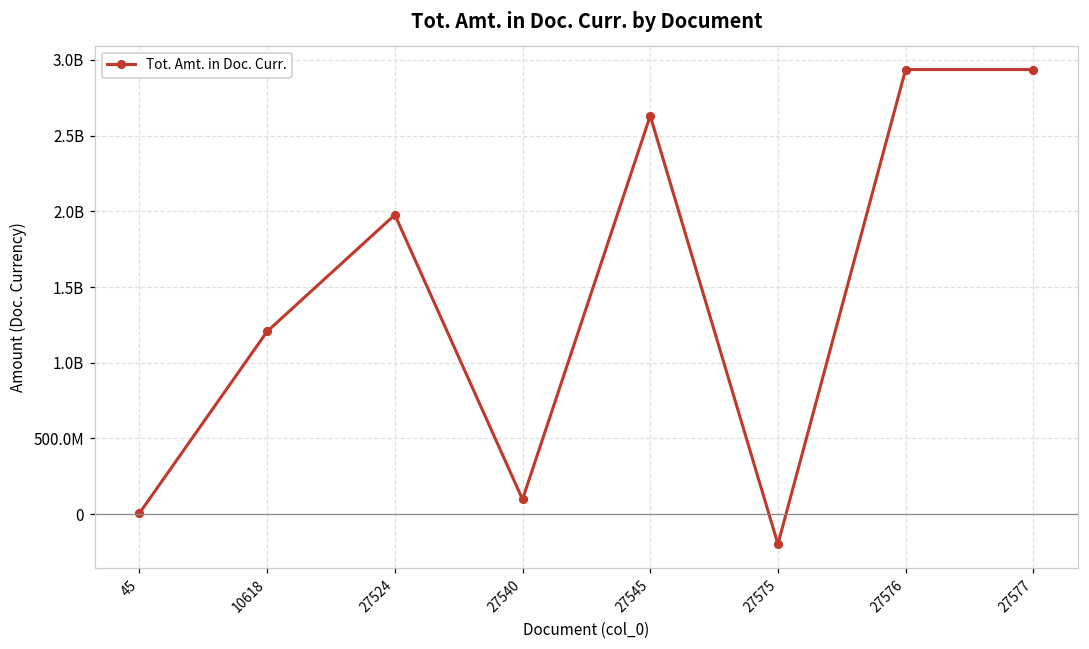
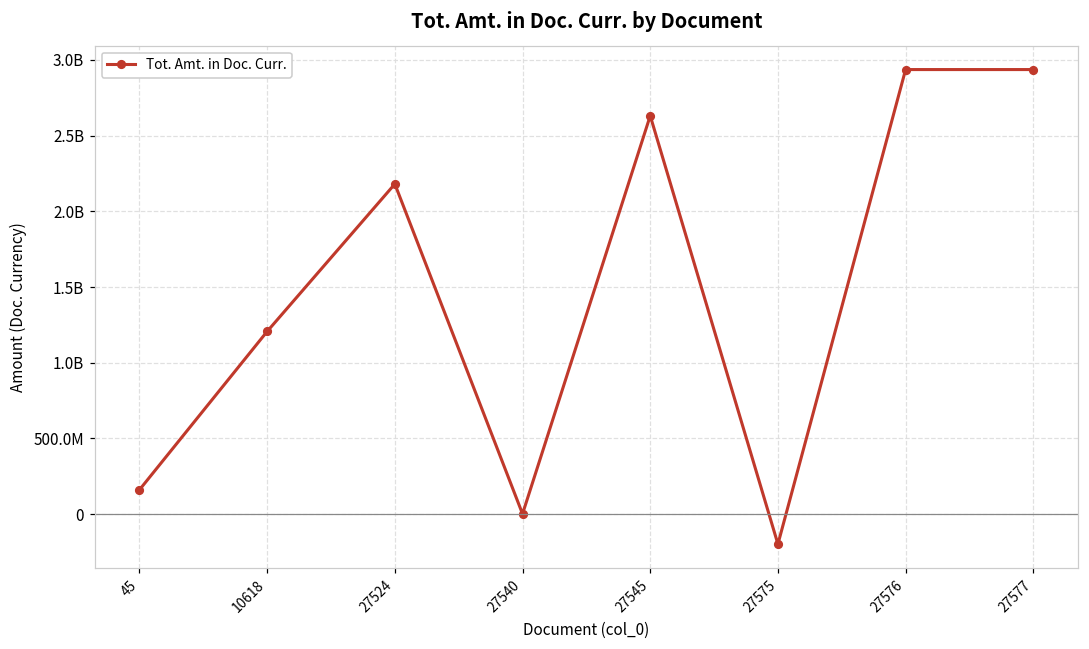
45: 10000000 -> 160000000
27524: 1980000000 -> 2180000000
27540: 100000000 -> 0
